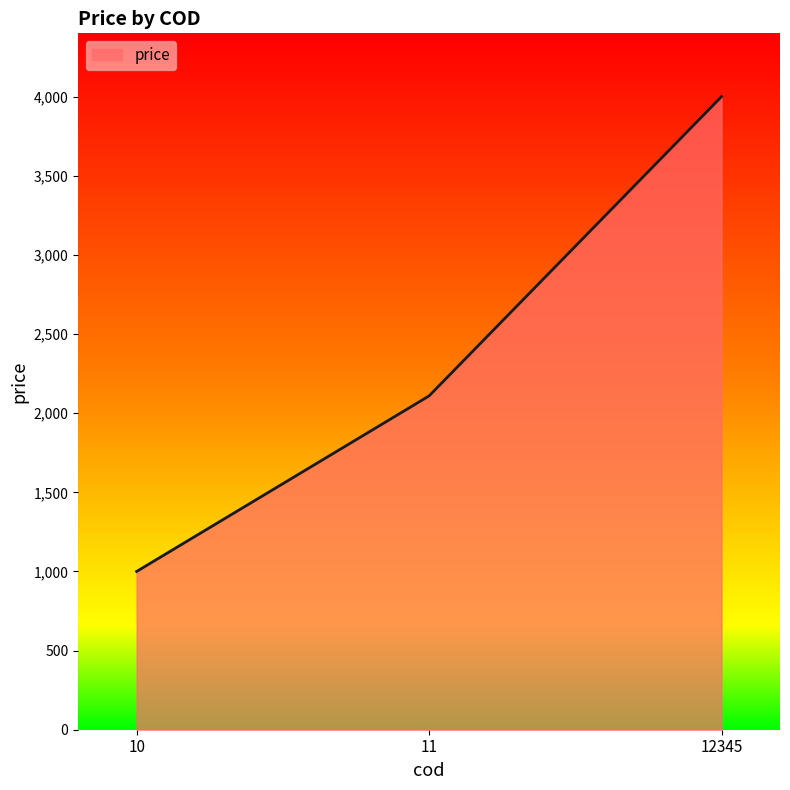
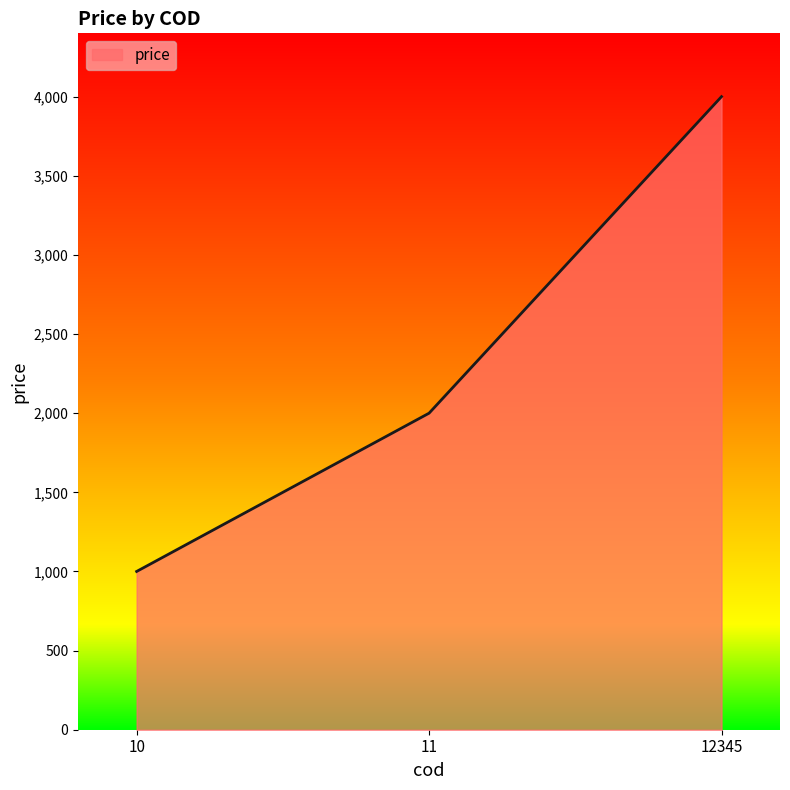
11: 2,110 -> 2,000
